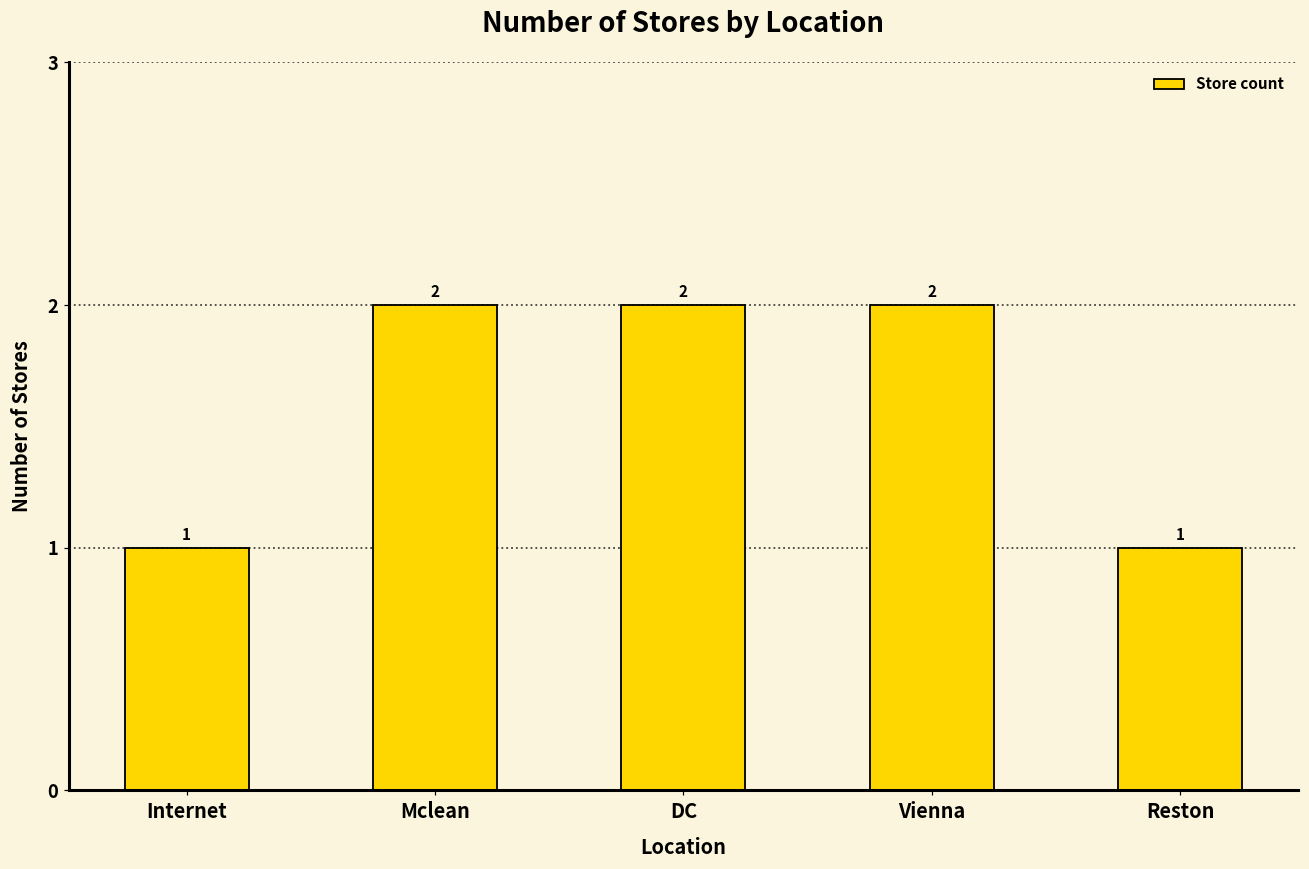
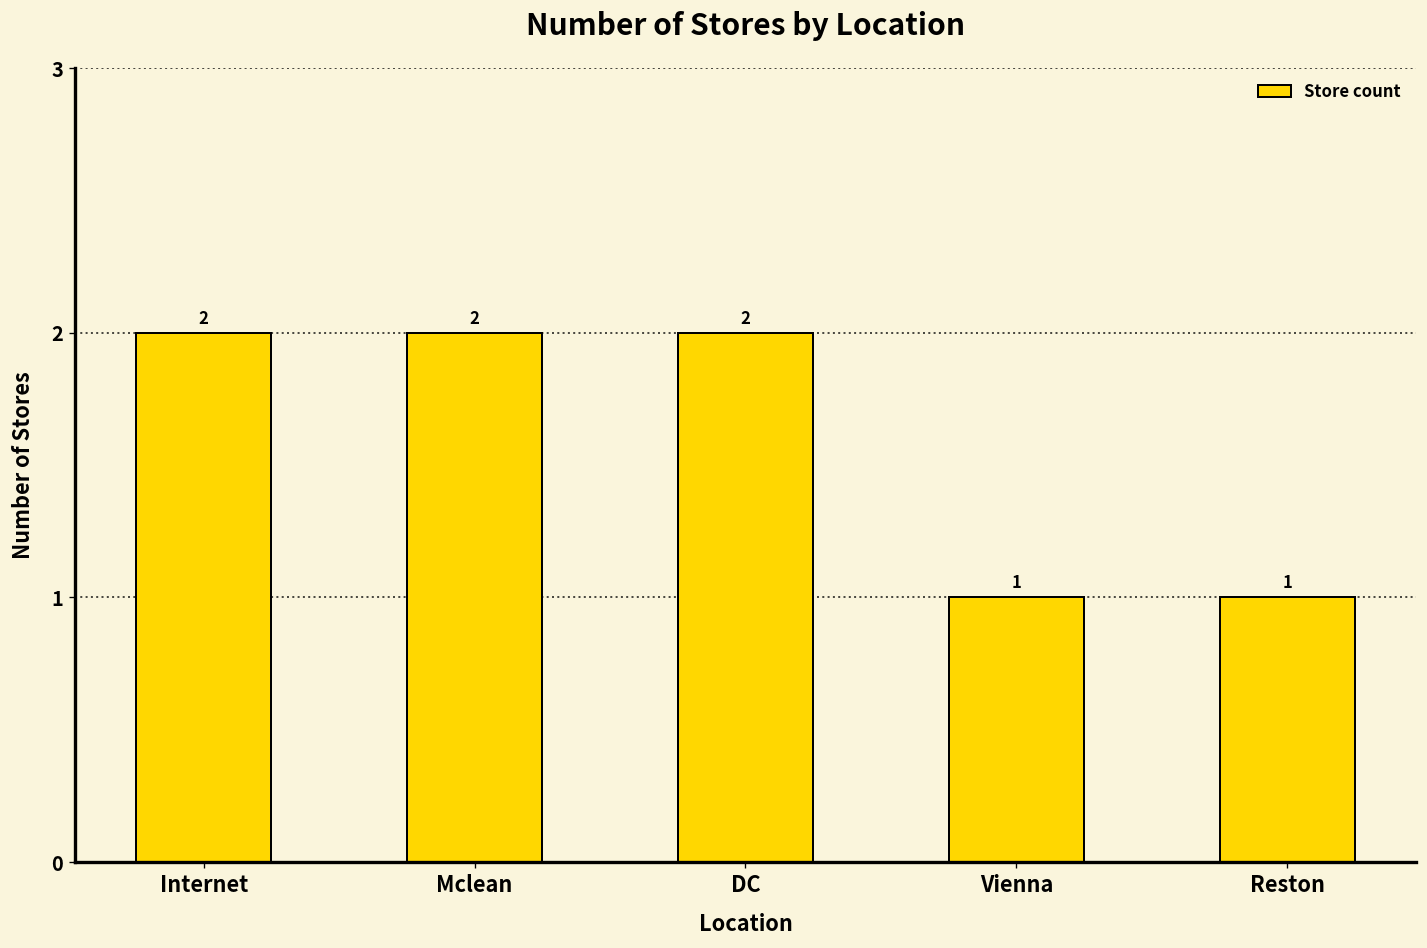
Internet: 1 -> 2
Vienna: 2 -> 1
